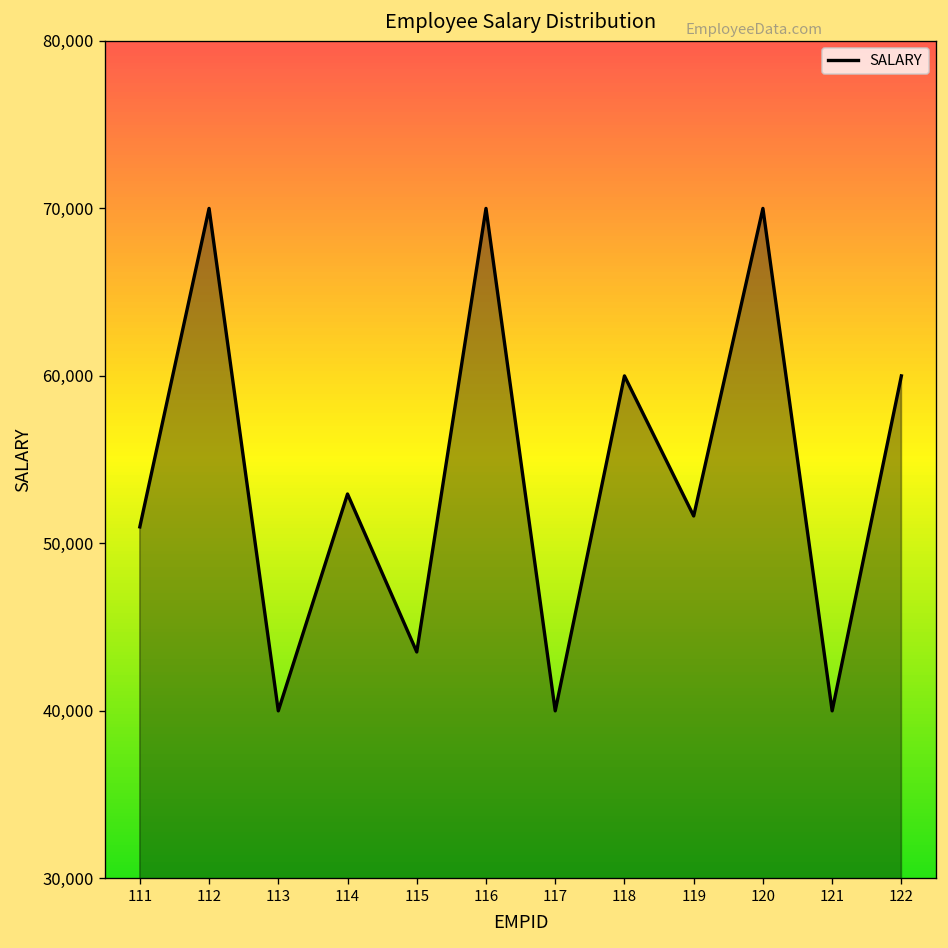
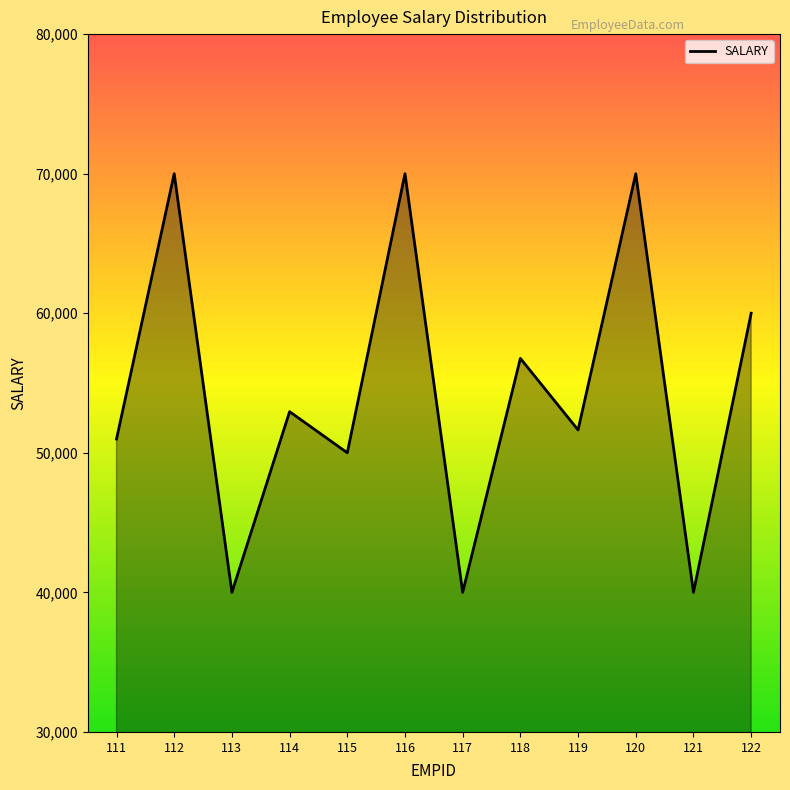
115: 43,500 -> 50,000
118: 60,000 -> 56,800
